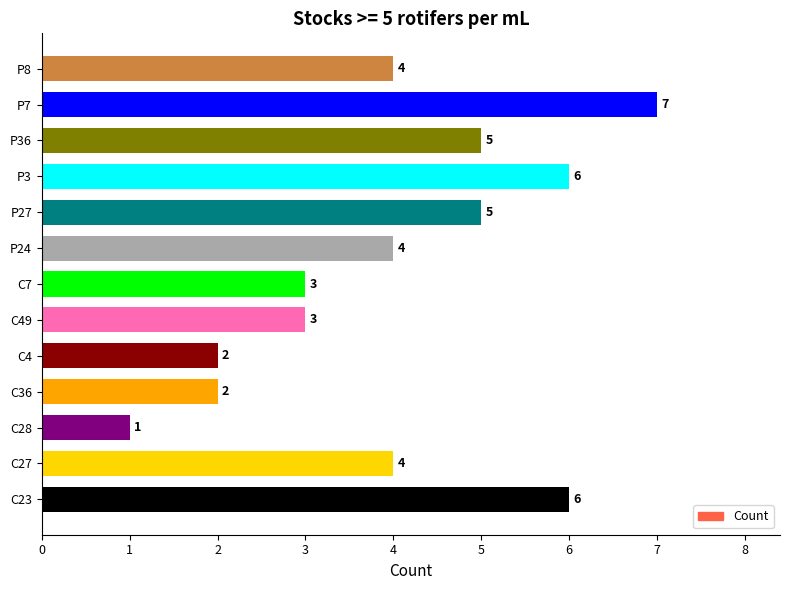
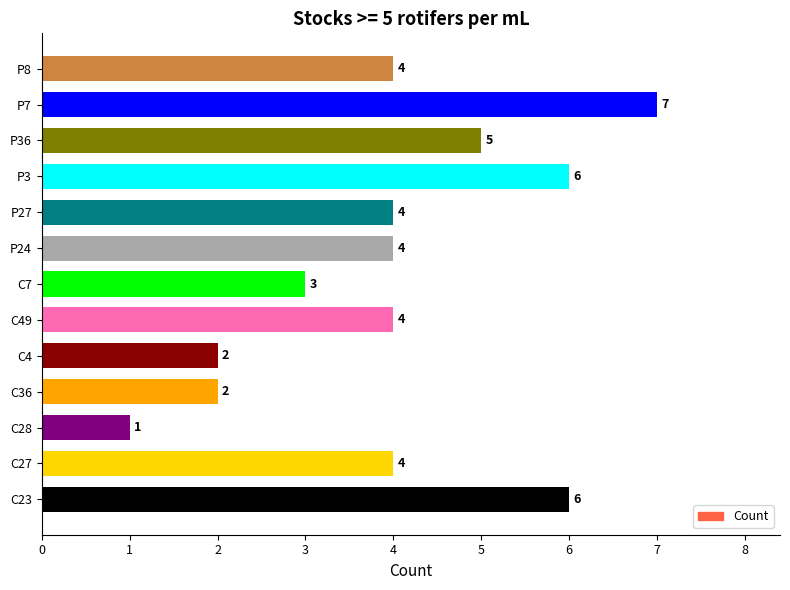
P27: 5 -> 4
C49: 3 -> 4
